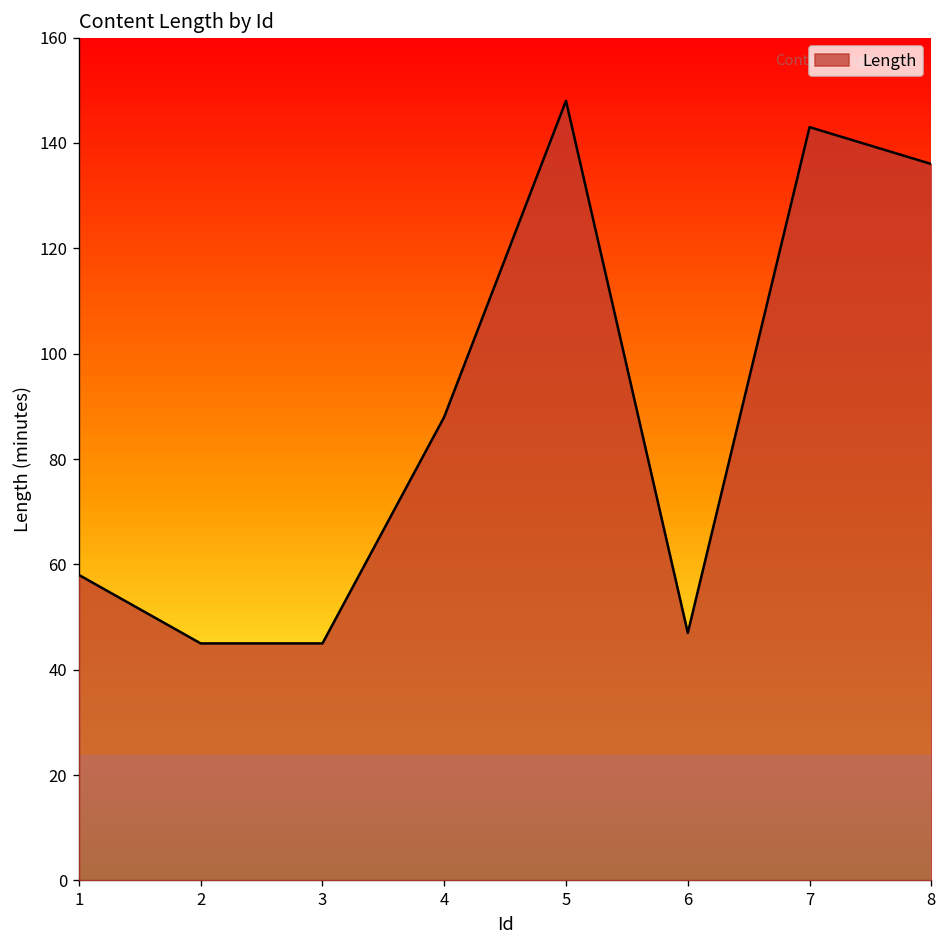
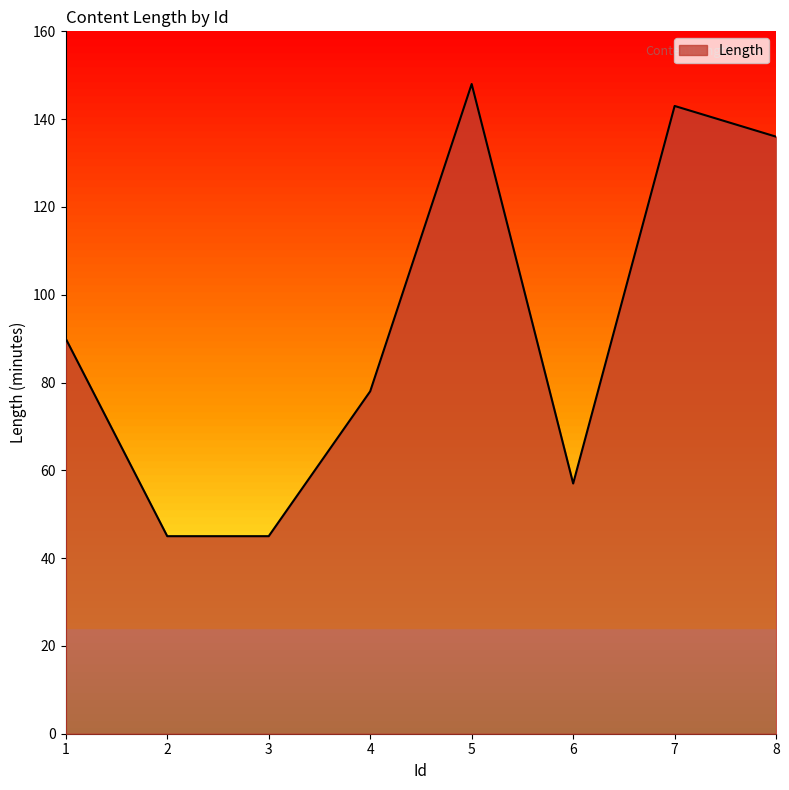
1: 58 -> 90
4: 88 -> 78
6: 47 -> 57
